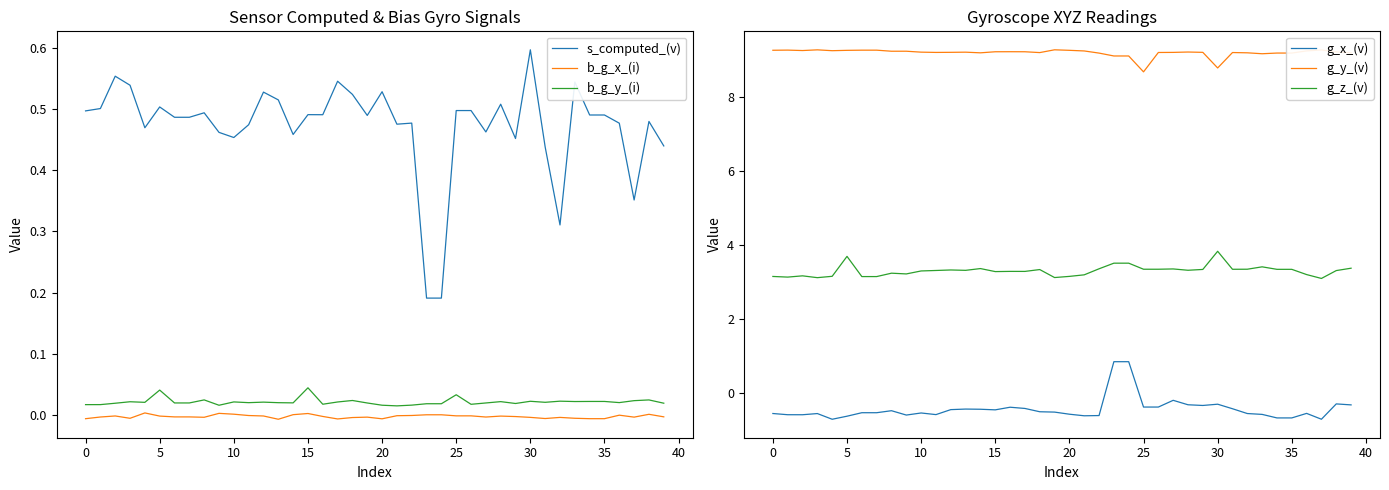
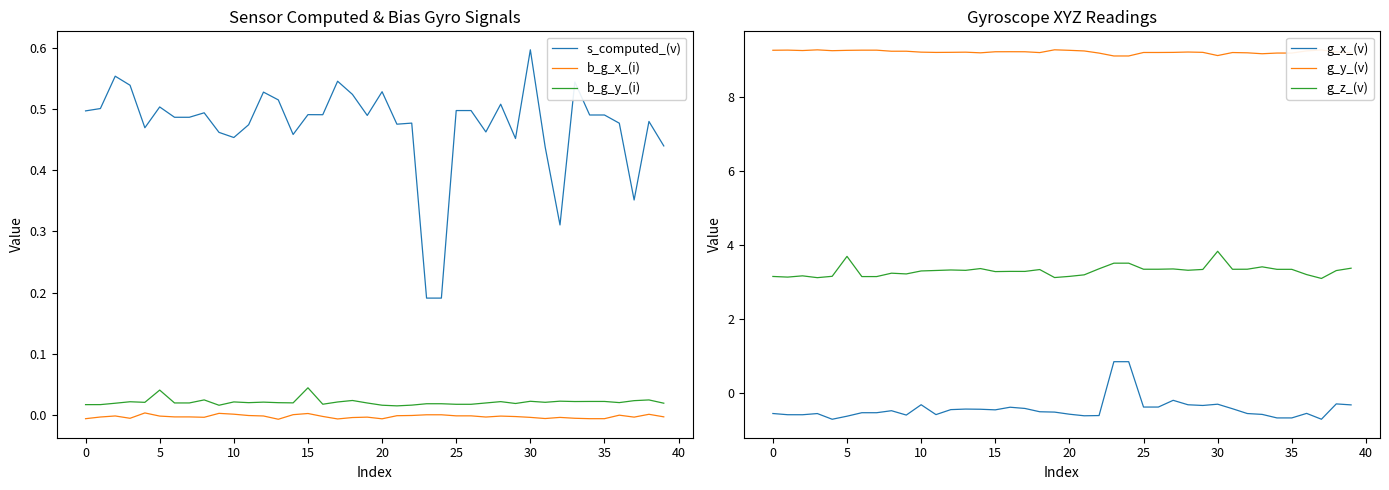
Sensor Computed & Bias Gyro Signals, b_g_y_(i), 25: 0.03 -> 0.02
Gyroscope XYZ Readings, g_x_(v), 10: -0.5 -> -0.3
Gyroscope XYZ Readings, g_y_(v), 25: 8.7 -> 9.2
Gyroscope XYZ Readings, g_y_(v), 30: 8.8 -> 9.1
